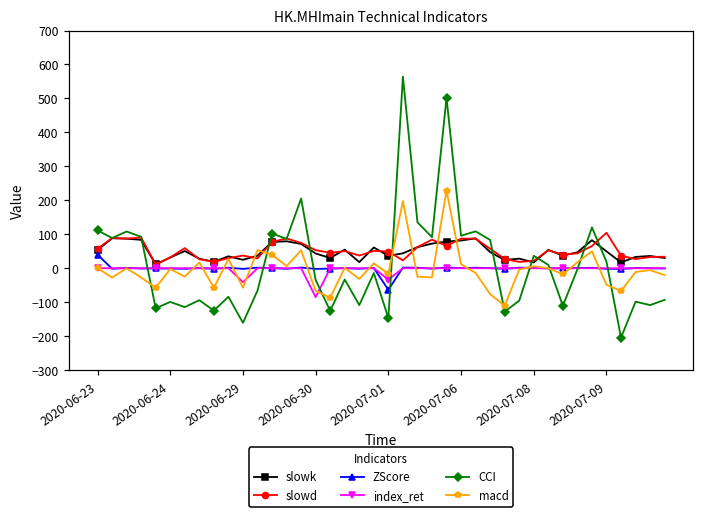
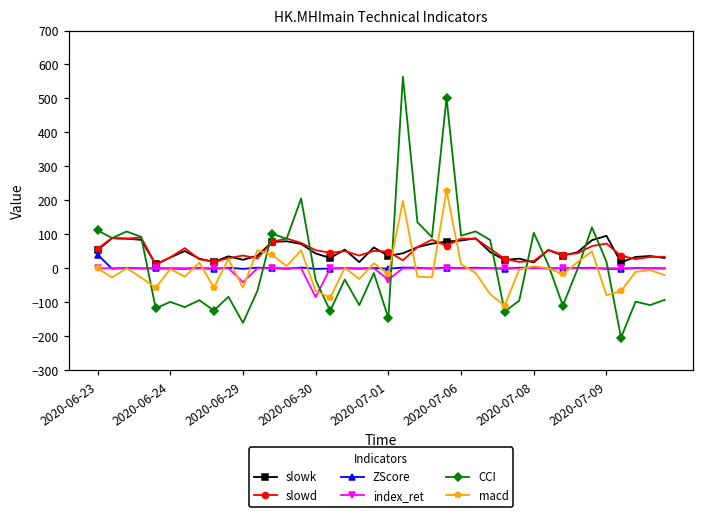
ZScore, 2020-07-01: -60 -> 0
CCI, 2020-07-08: 40 -> 100
slowk, 2020-07-09: 50 -> 100
slowd, 2020-07-09: 100 -> 70
macd, 2020-07-09: -50 -> -80
